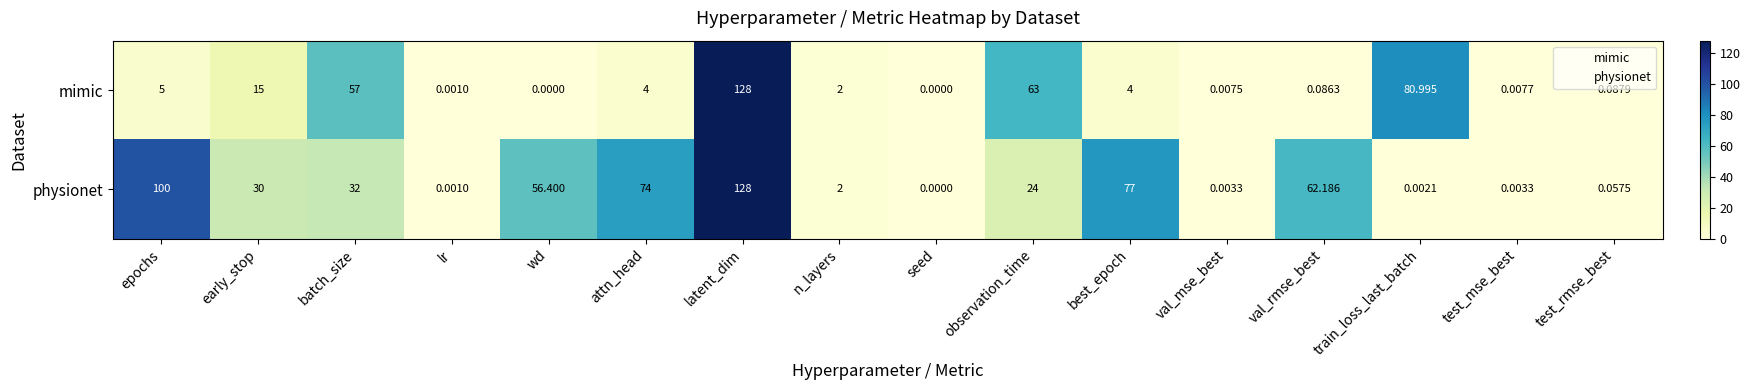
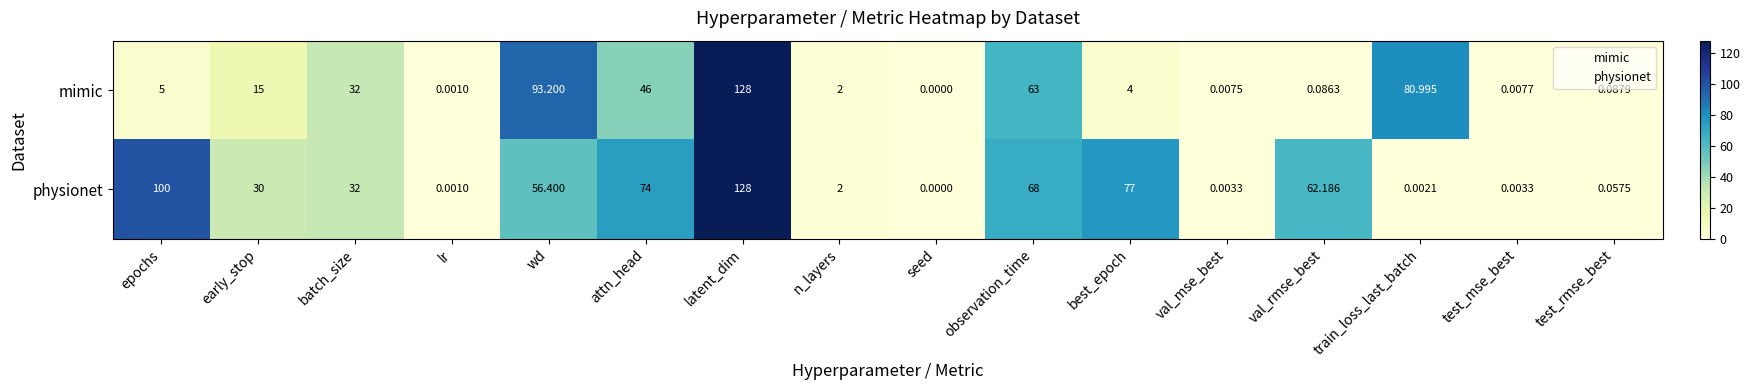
mimic, batch_size: 57 -> 32
mimic, wd: 0.0000 -> 93.200
mimic, attn_head: 4 -> 46
physionet, observation_time: 24 -> 68
